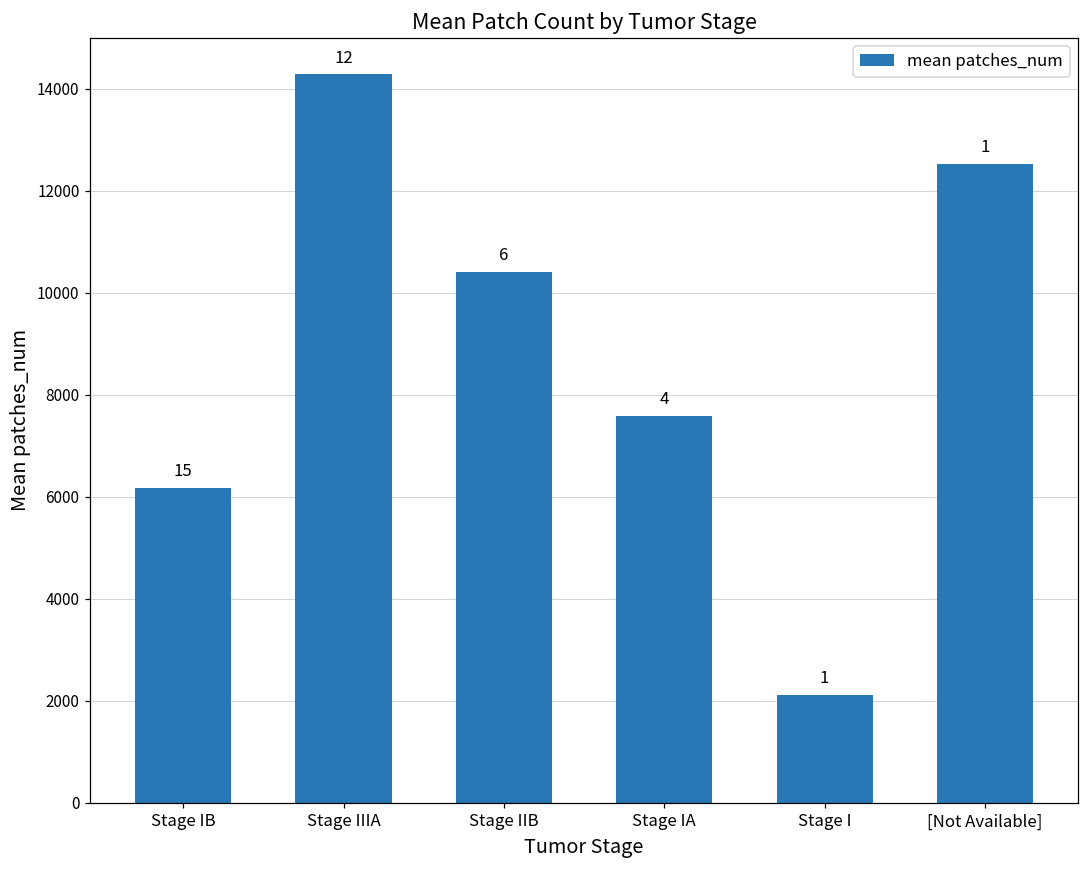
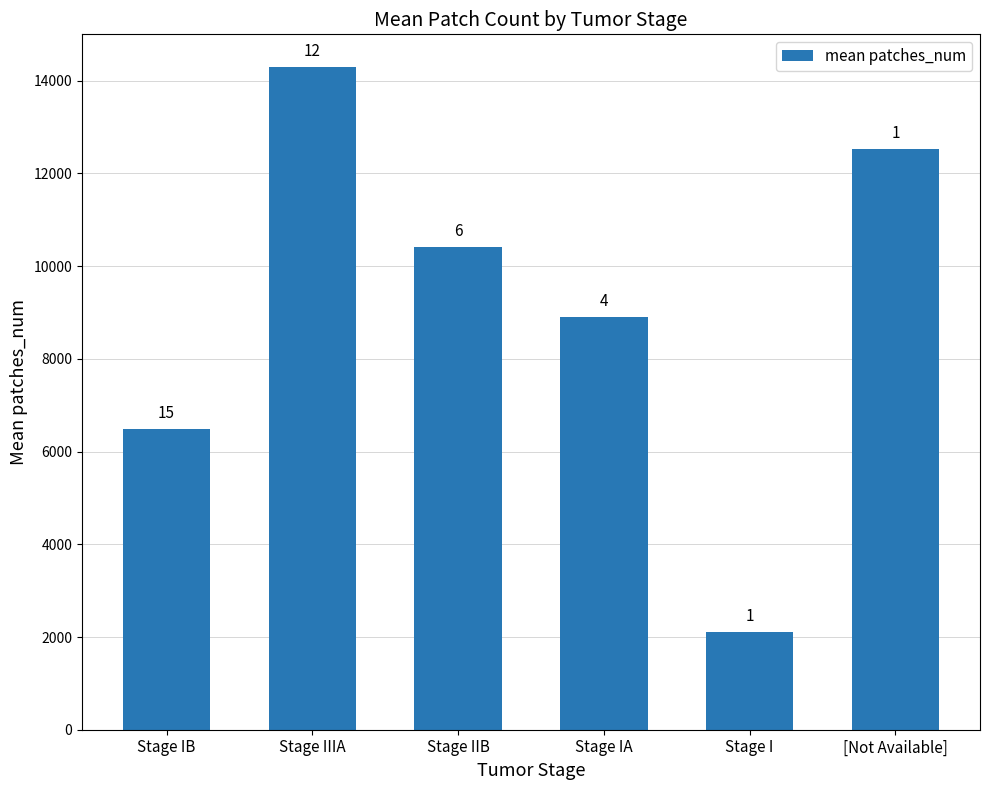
Stage IB: 6200 -> 6500
Stage IA: 7600 -> 8900
